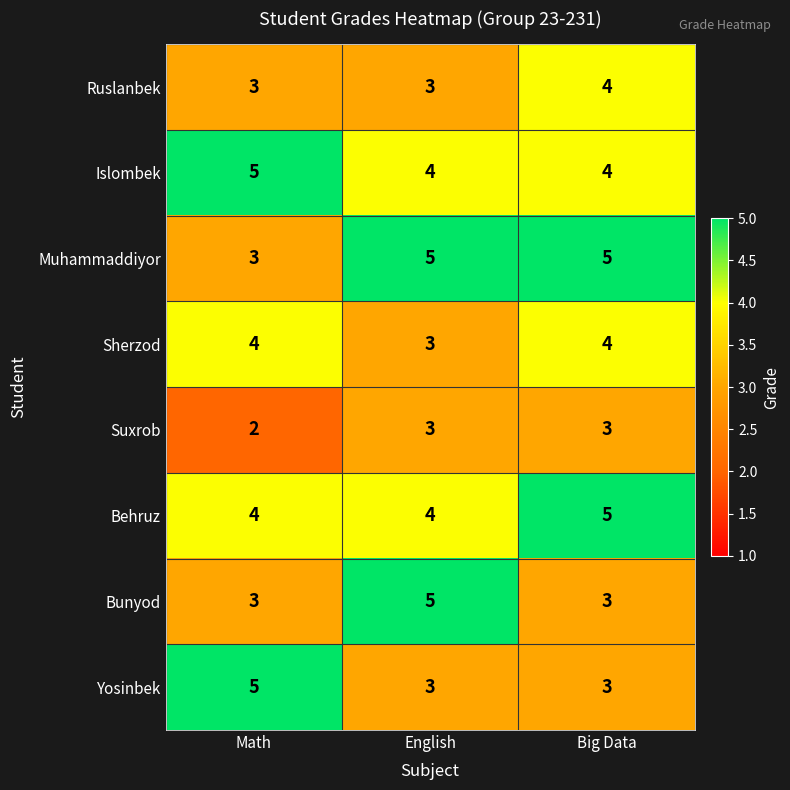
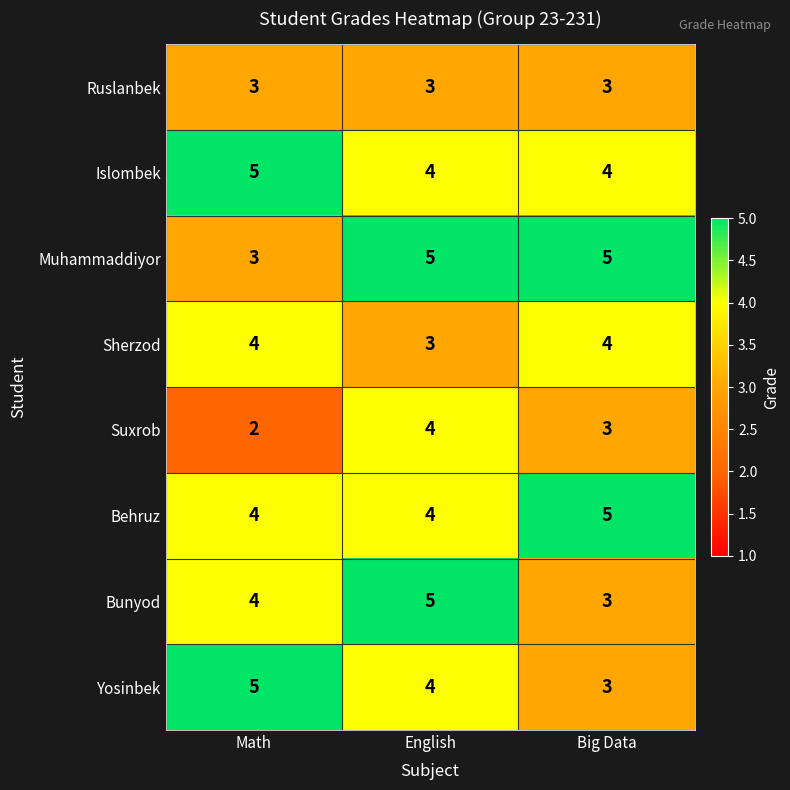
Ruslanbek, Big Data: 4 -> 3
Suxrob, English: 3 -> 4
Bunyod, Math: 3 -> 4
Yosinbek, English: 3 -> 4
